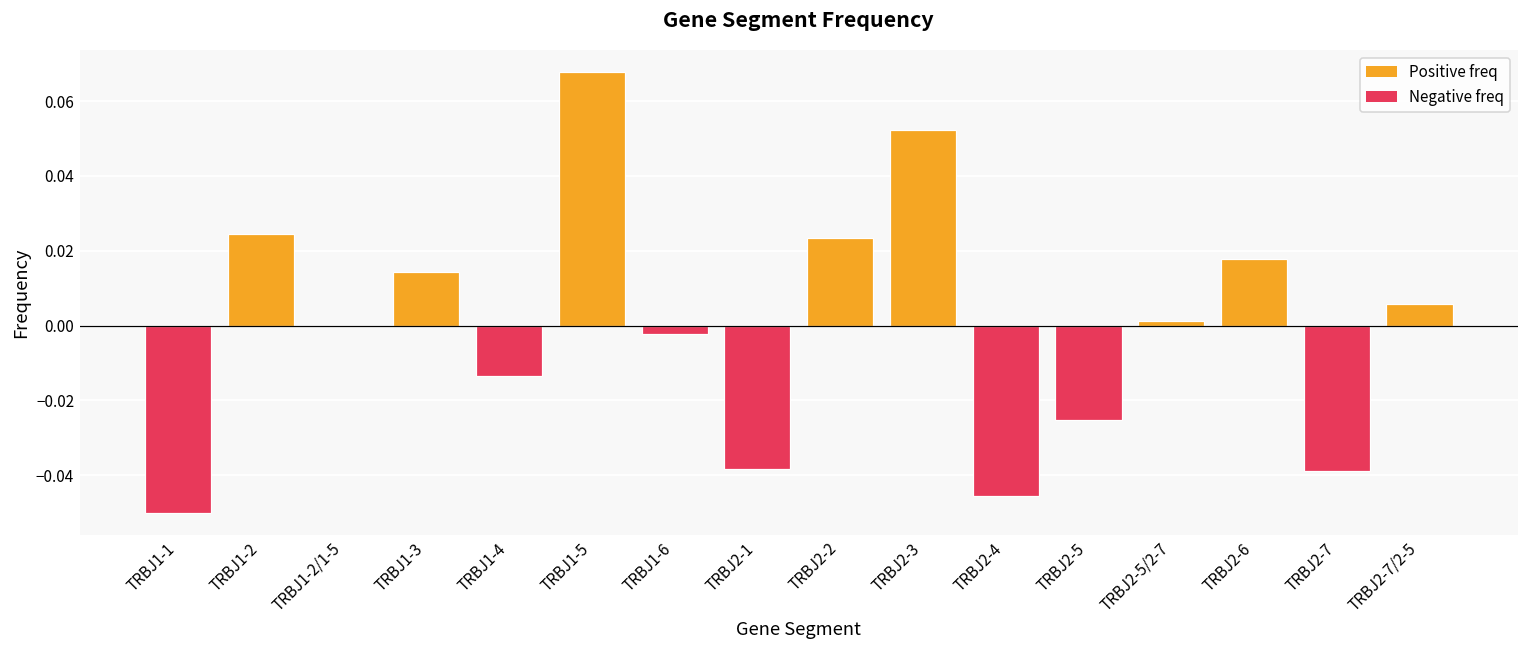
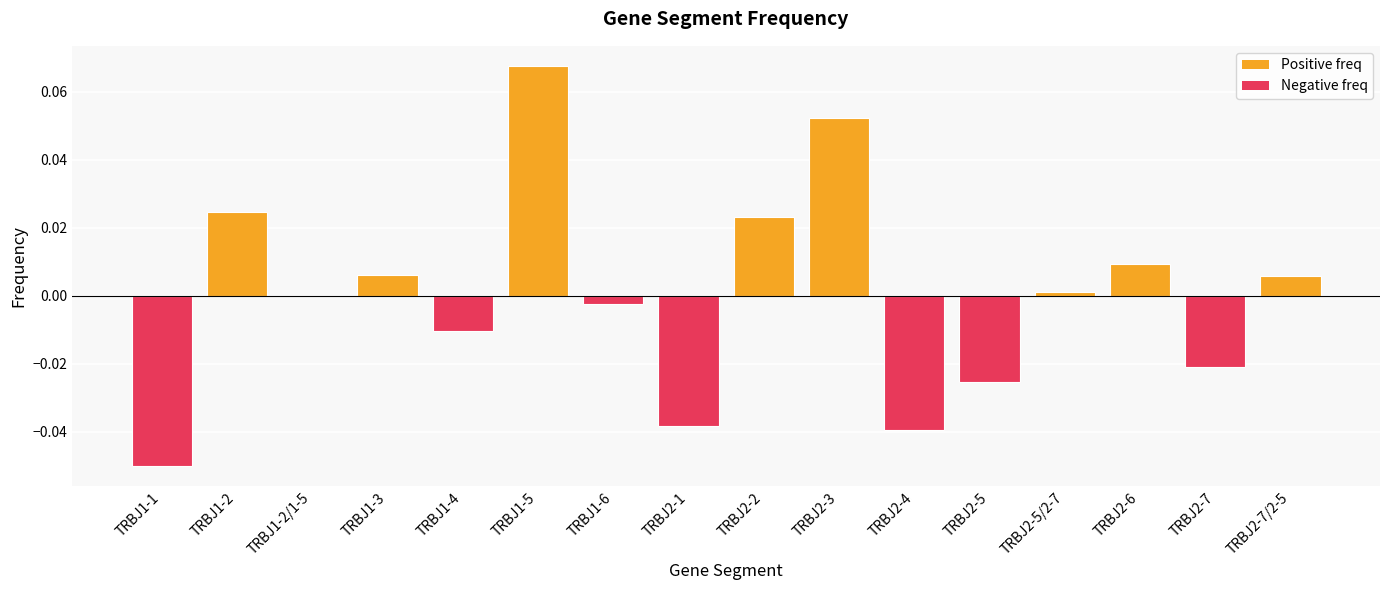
TRBJ1-3: 0.014 -> 0.006
TRBJ1-4: -0.013 -> -0.010
TRBJ2-4: -0.045 -> -0.039
TRBJ2-6: 0.018 -> 0.009
TRBJ2-7: -0.039 -> -0.021
